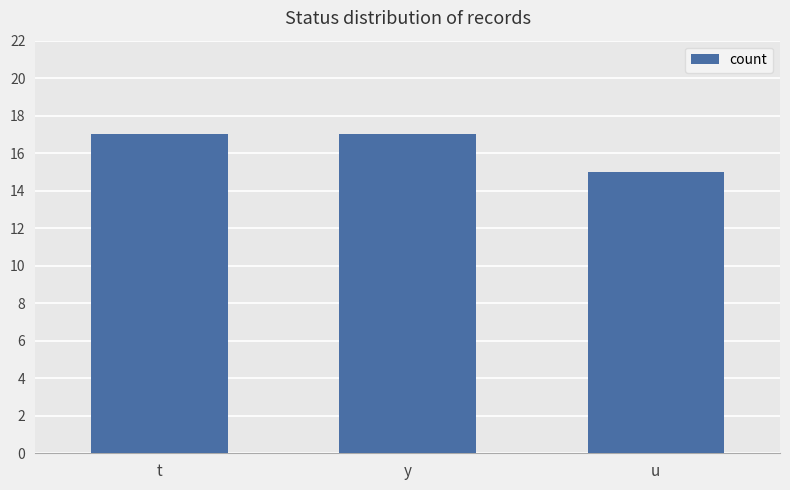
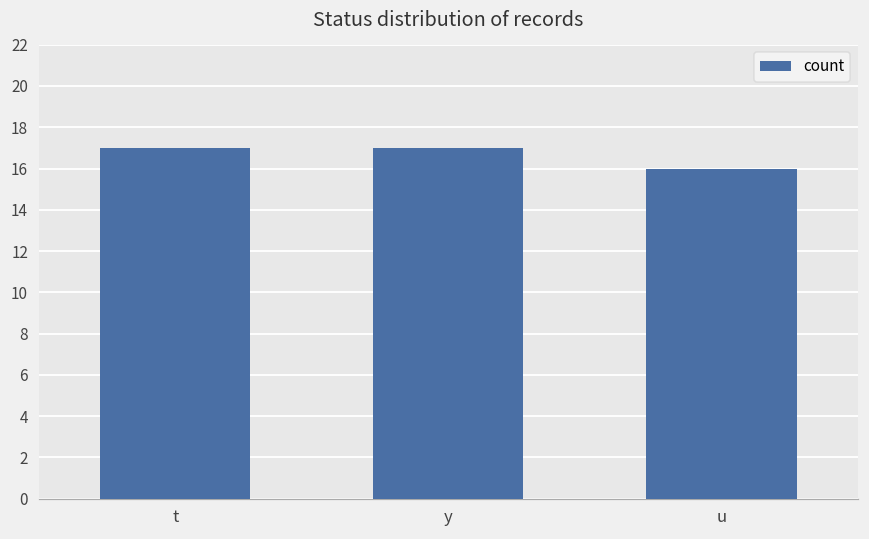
u: 15 -> 16
